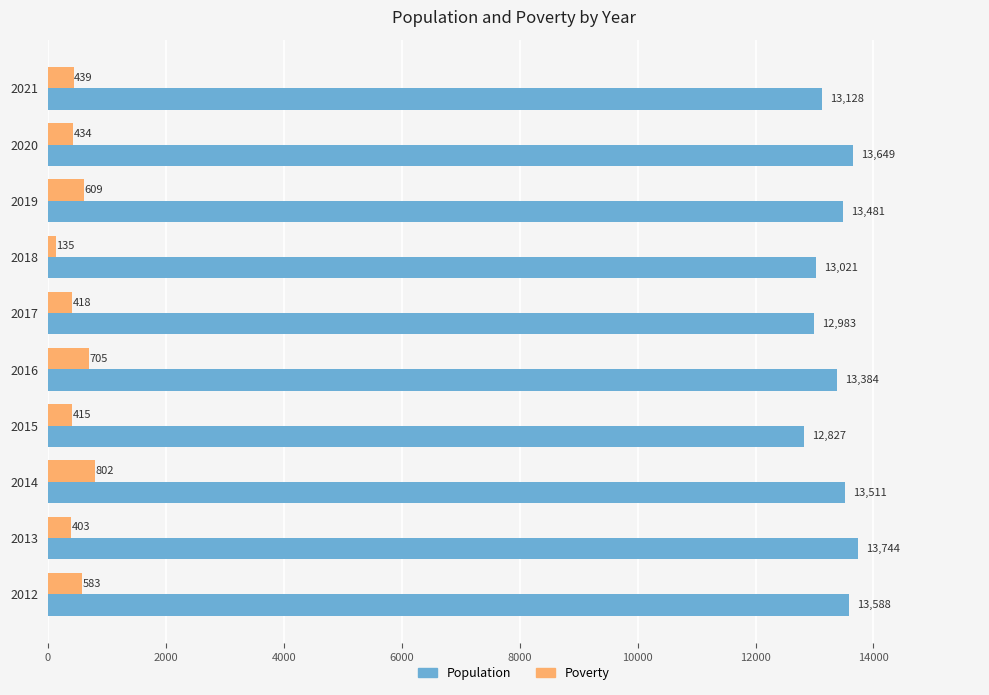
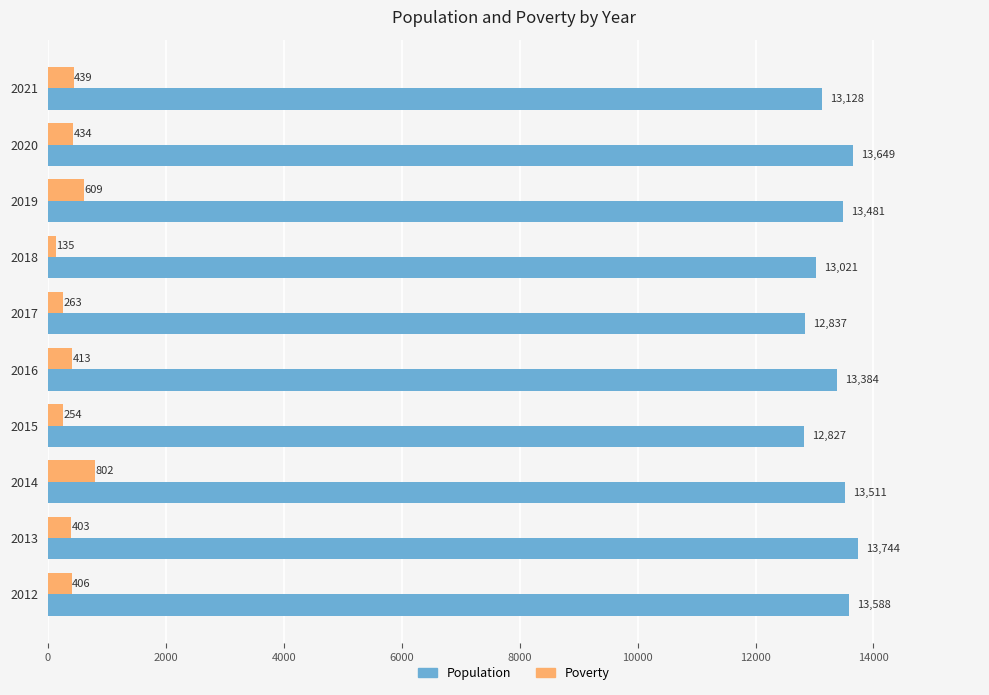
Poverty, 2017: 418 -> 263
Population, 2017: 12,983 -> 12,837
Poverty, 2016: 705 -> 413
Poverty, 2015: 415 -> 254
Poverty, 2012: 583 -> 406
